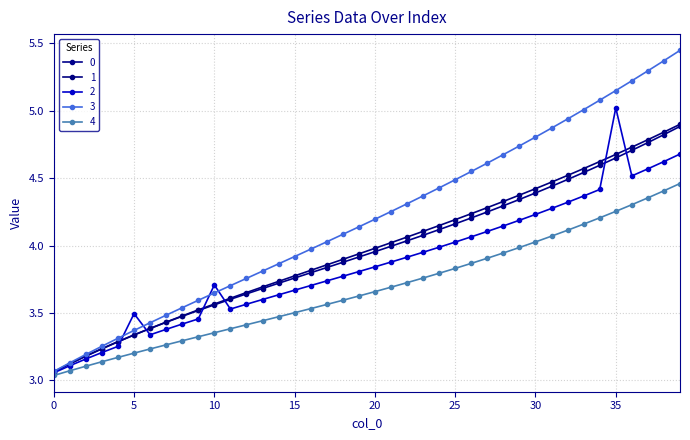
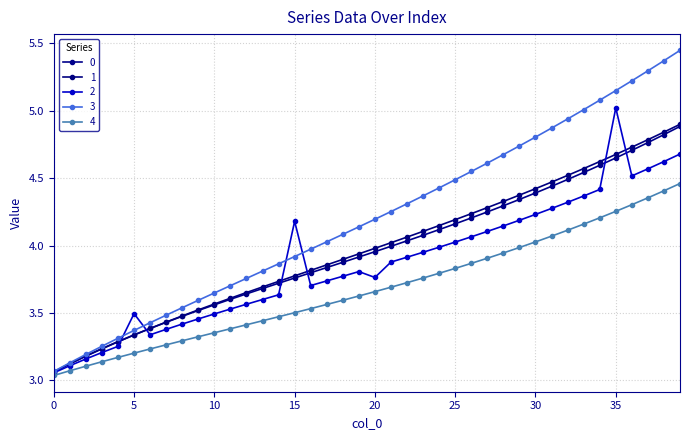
2, 10: 3.71 -> 3.49
2, 15: 3.67 -> 4.18
2, 20: 3.84 -> 3.76
